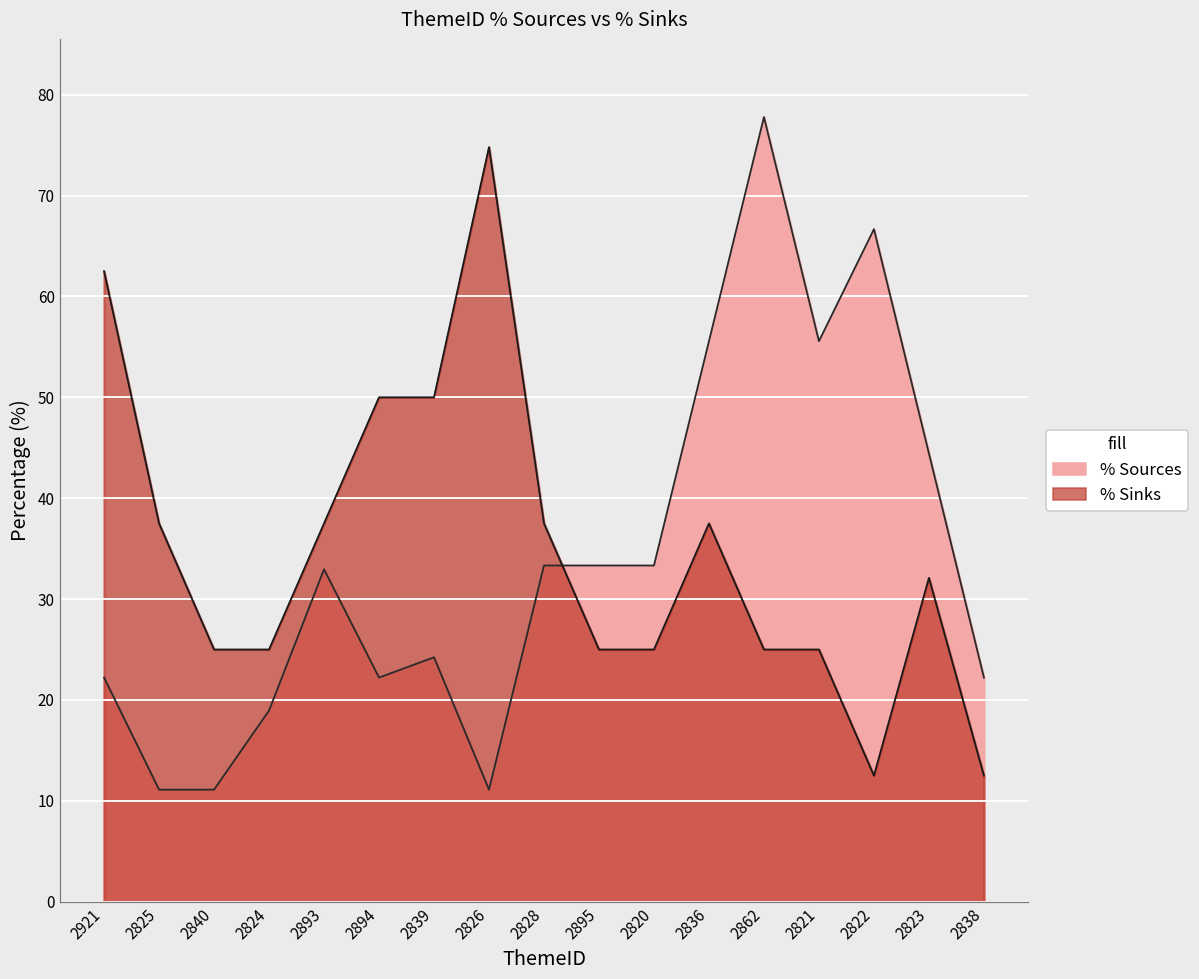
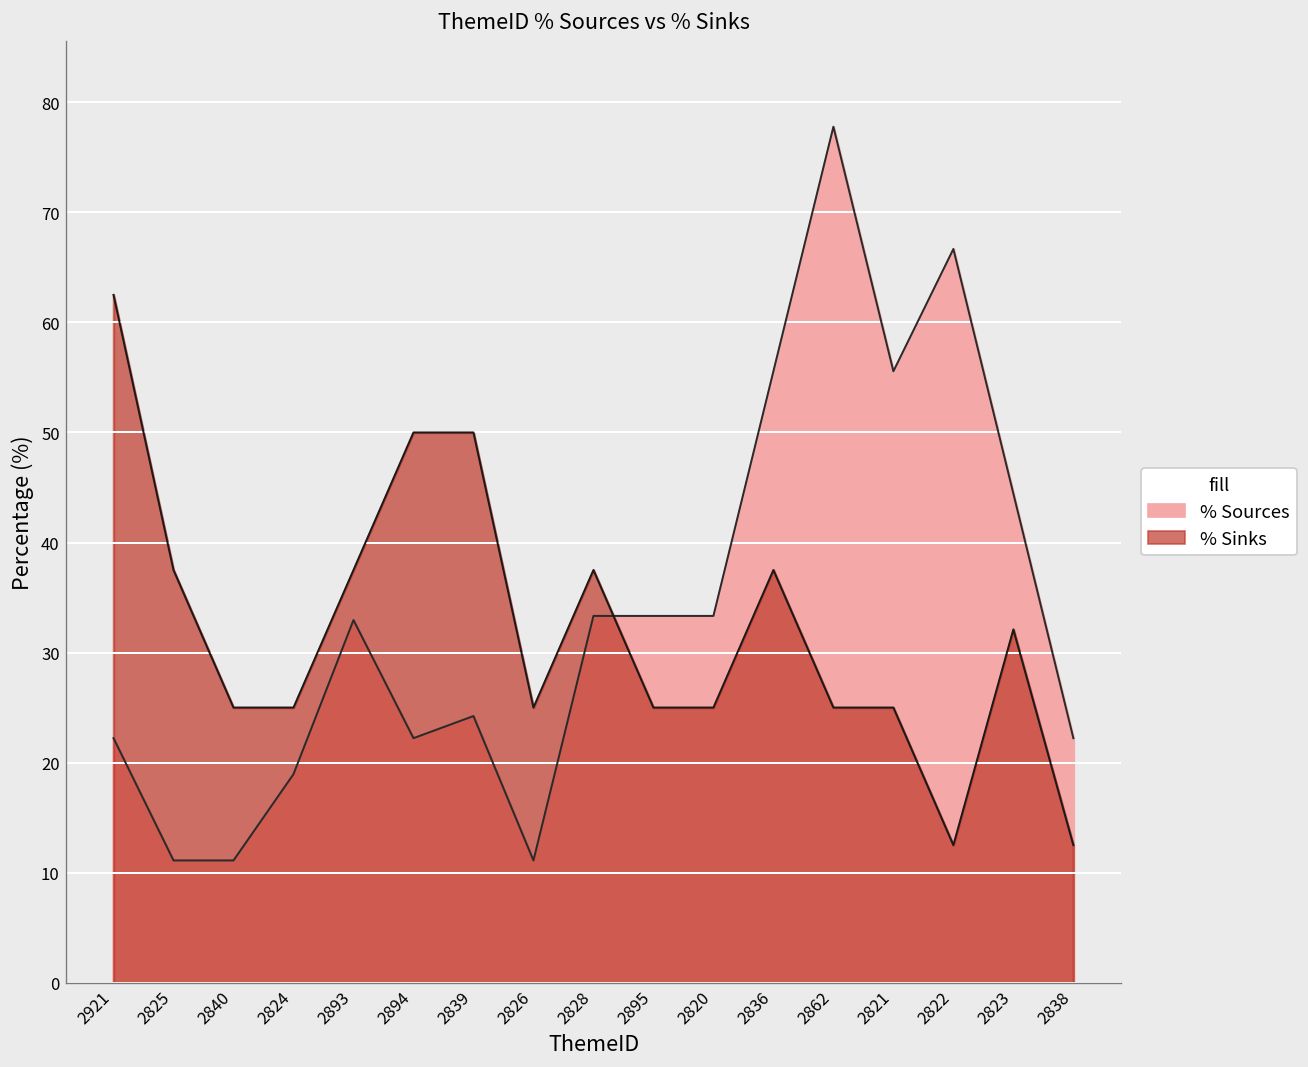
% Sinks, 2826: 75 -> 25
